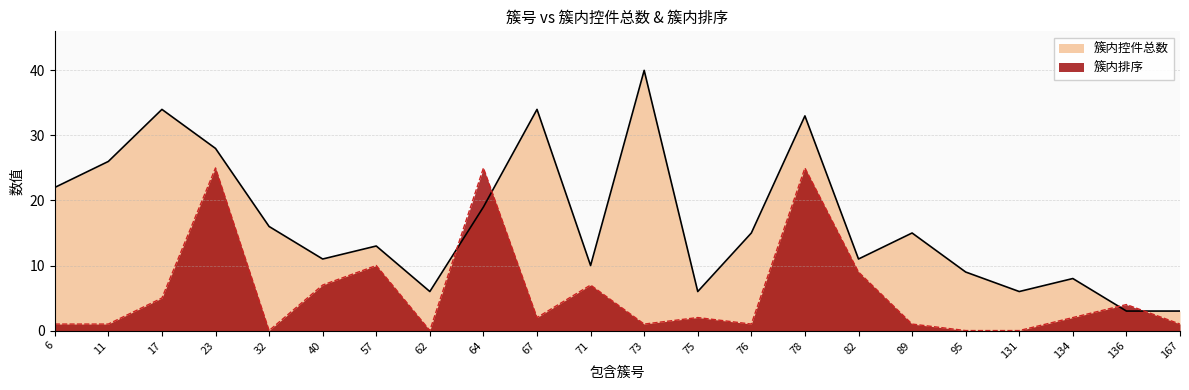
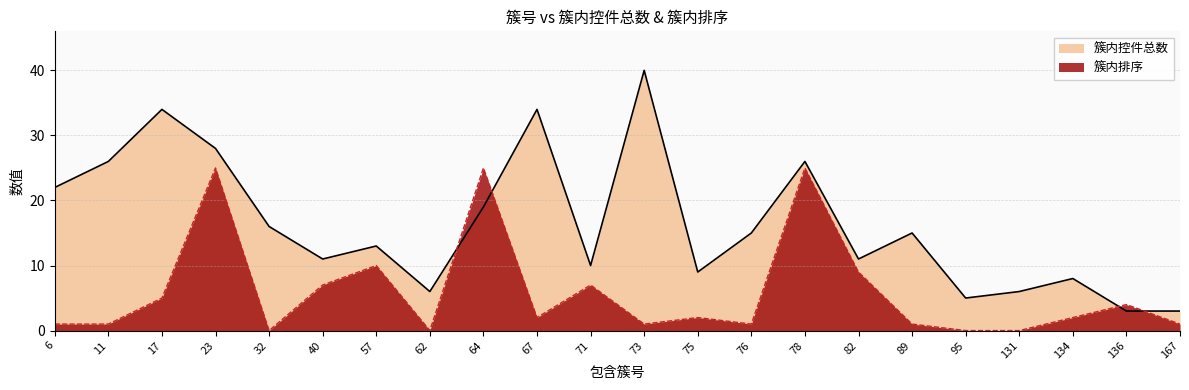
簇内控件总数, 75: 6 -> 9
簇内控件总数, 78: 33 -> 26
簇内控件总数, 95: 9 -> 5
